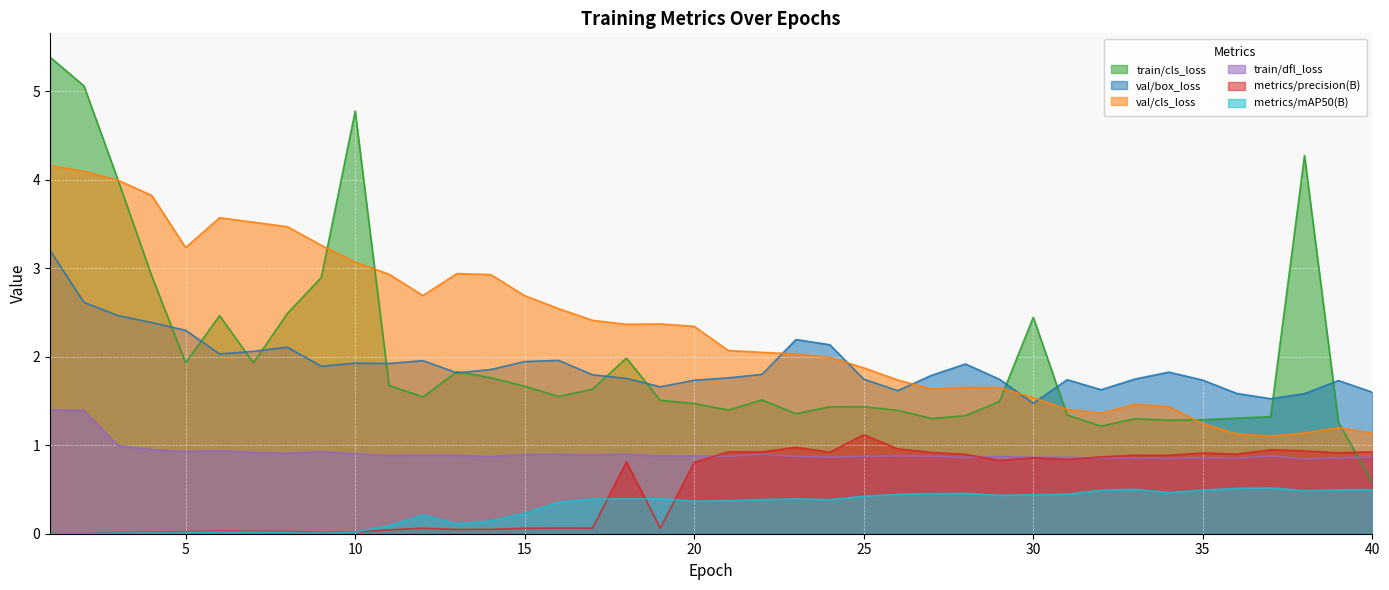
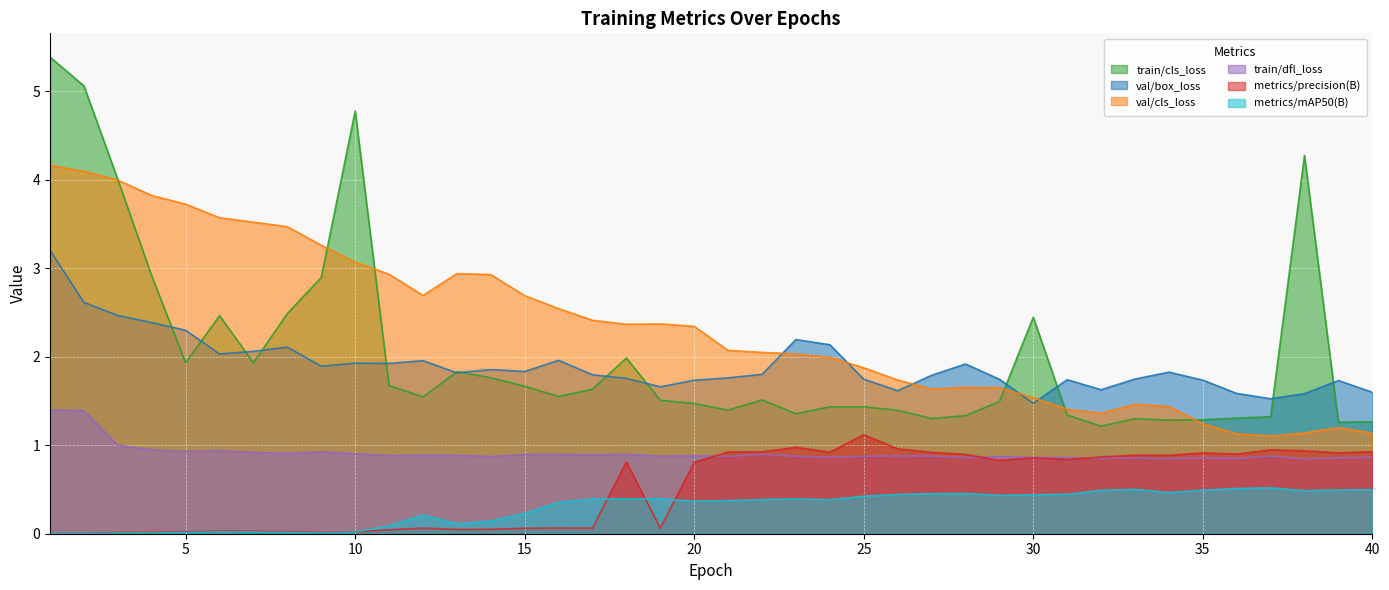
val/cls_loss, 5: 3.2 -> 3.7
val/box_loss, 15: 1.9 -> 1.8
train/cls_loss, 40: 0.6 -> 1.3
